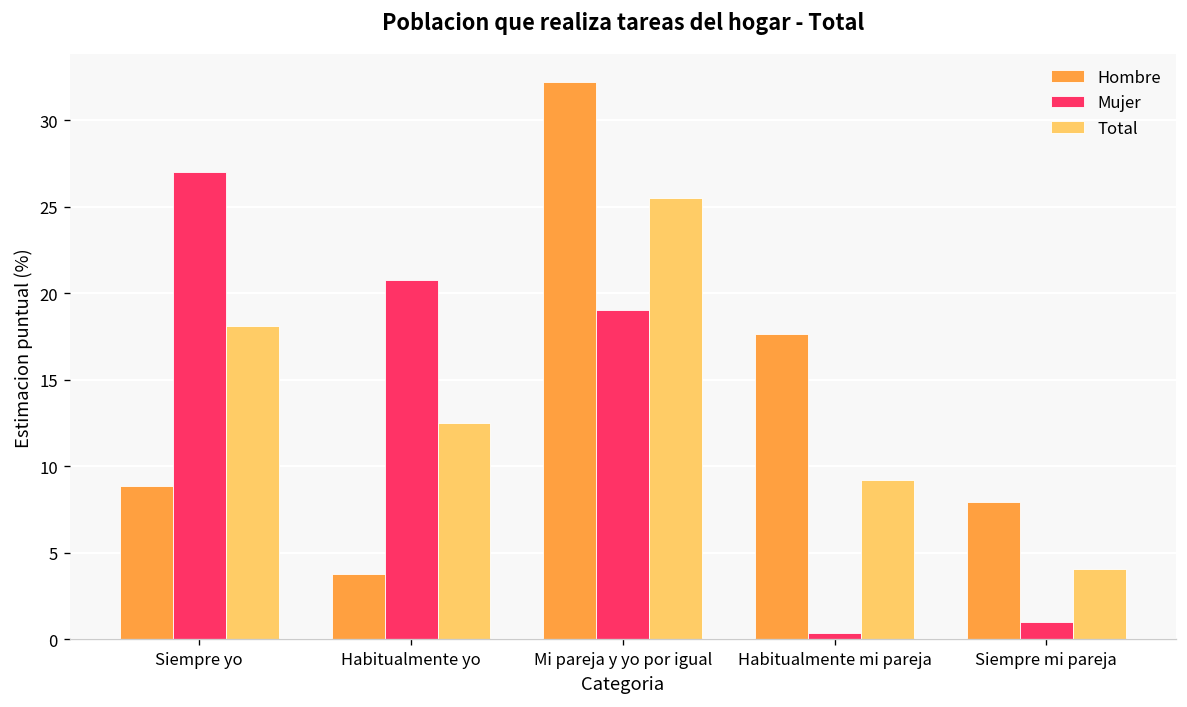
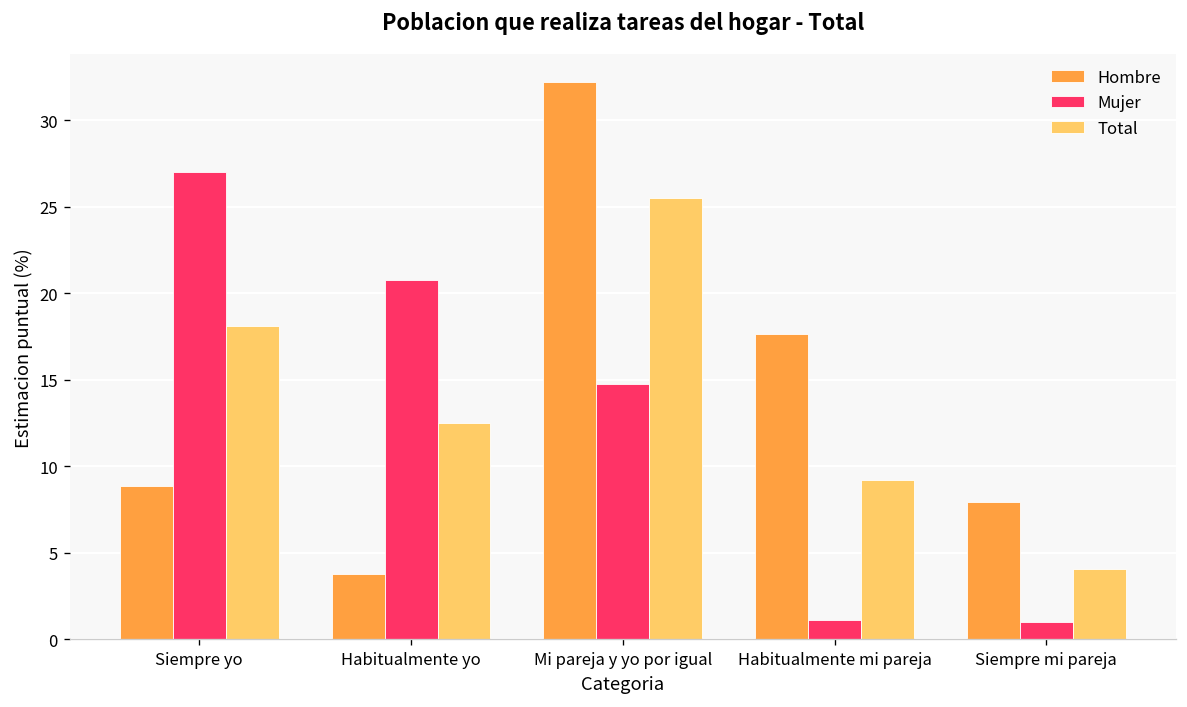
Mujer, Mi pareja y yo por igual: 19.1 -> 14.8
Mujer, Habitualmente mi pareja: 0.4 -> 1.1
